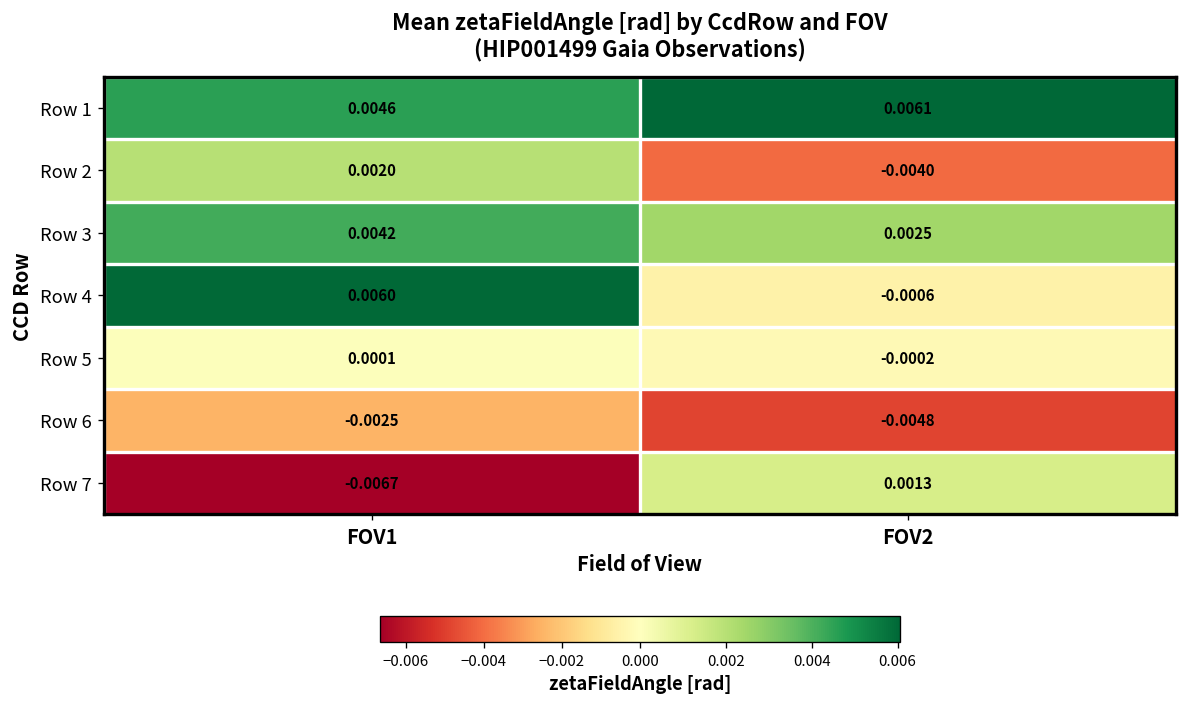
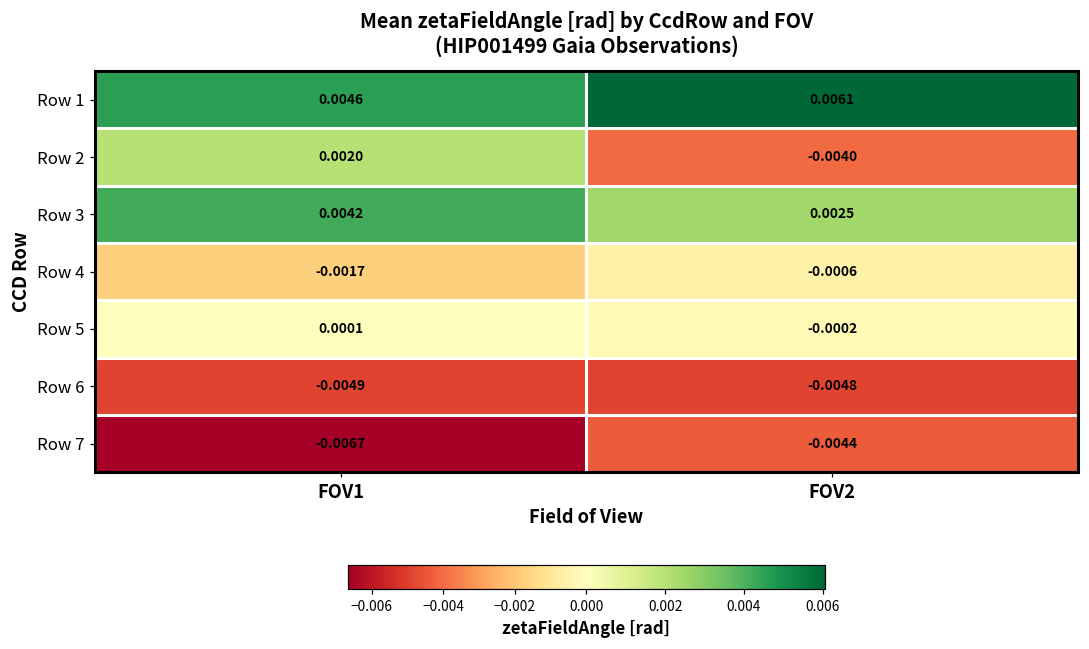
Row 4, FOV1: 0.0060 -> -0.0017
Row 6, FOV1: -0.0025 -> -0.0049
Row 7, FOV2: 0.0013 -> -0.0044
